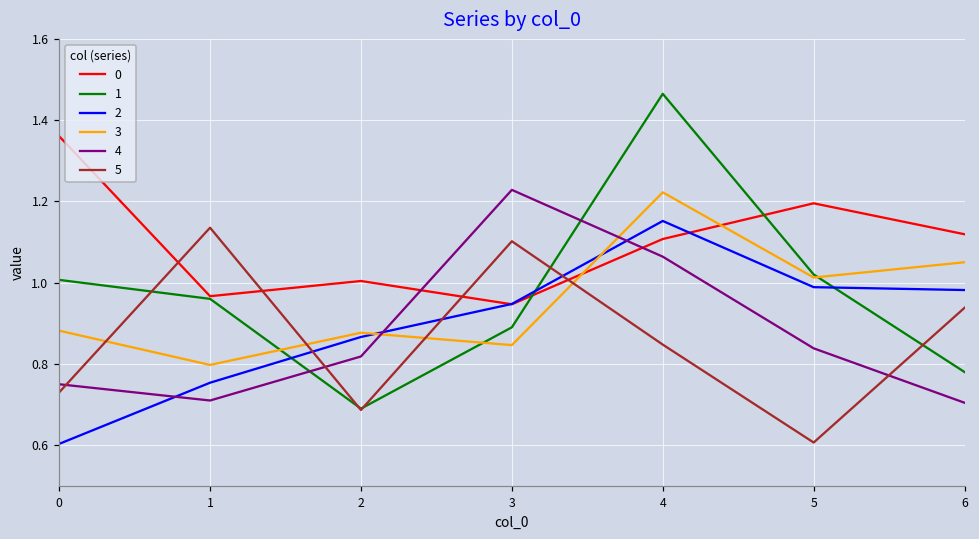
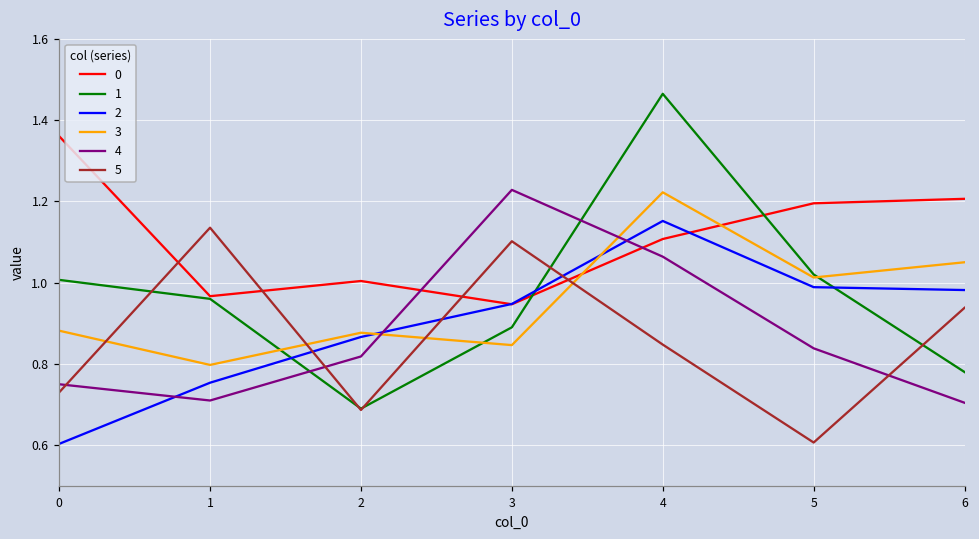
0, 6: 1.12 -> 1.21
